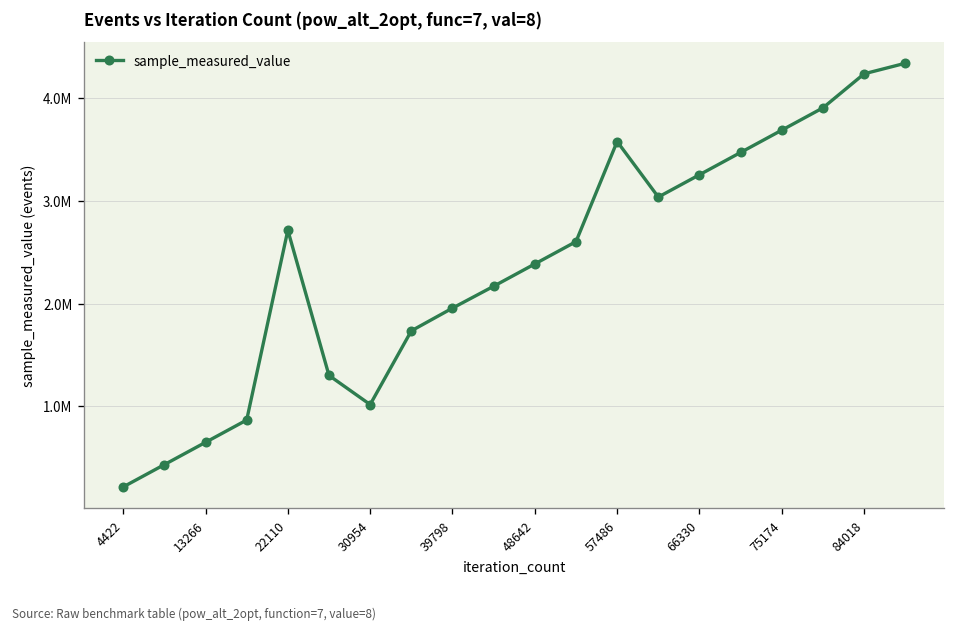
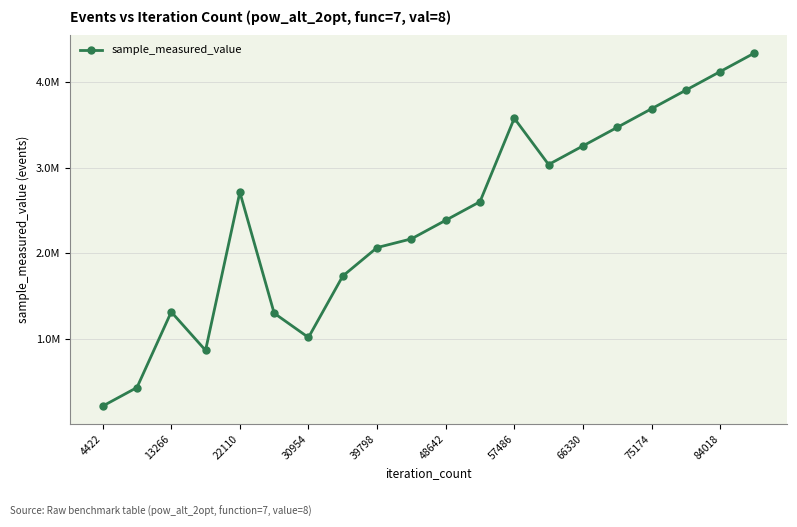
13266: 700000 -> 1300000
39798: 2000000 -> 2100000
84018: 4200000 -> 4100000
